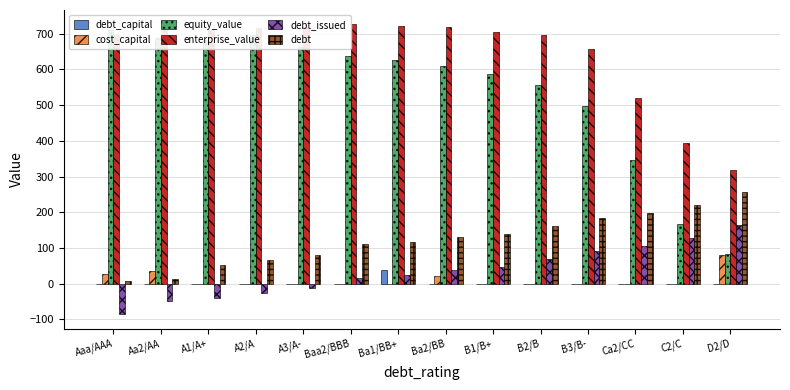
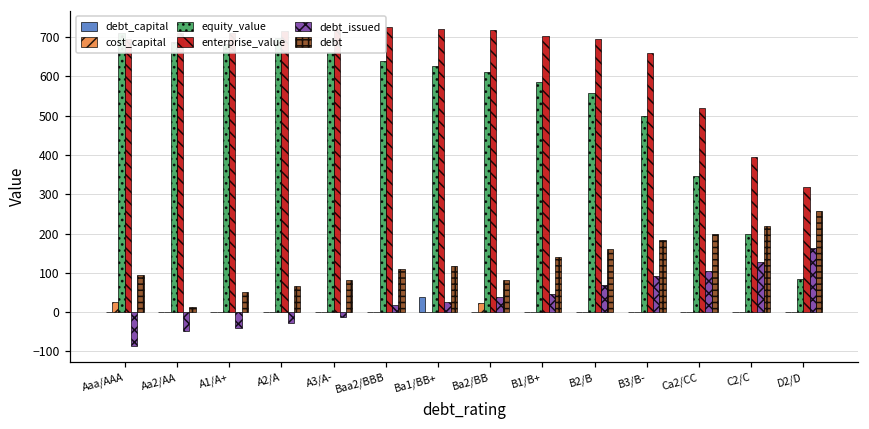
debt, Aaa/AAA: 10 -> 100
cost_capital, Aa2/AA: 40 -> 0
debt, Ba2/BB: 130 -> 80
equity_value, C2/C: 170 -> 200
cost_capital, D2/D: 80 -> 0
